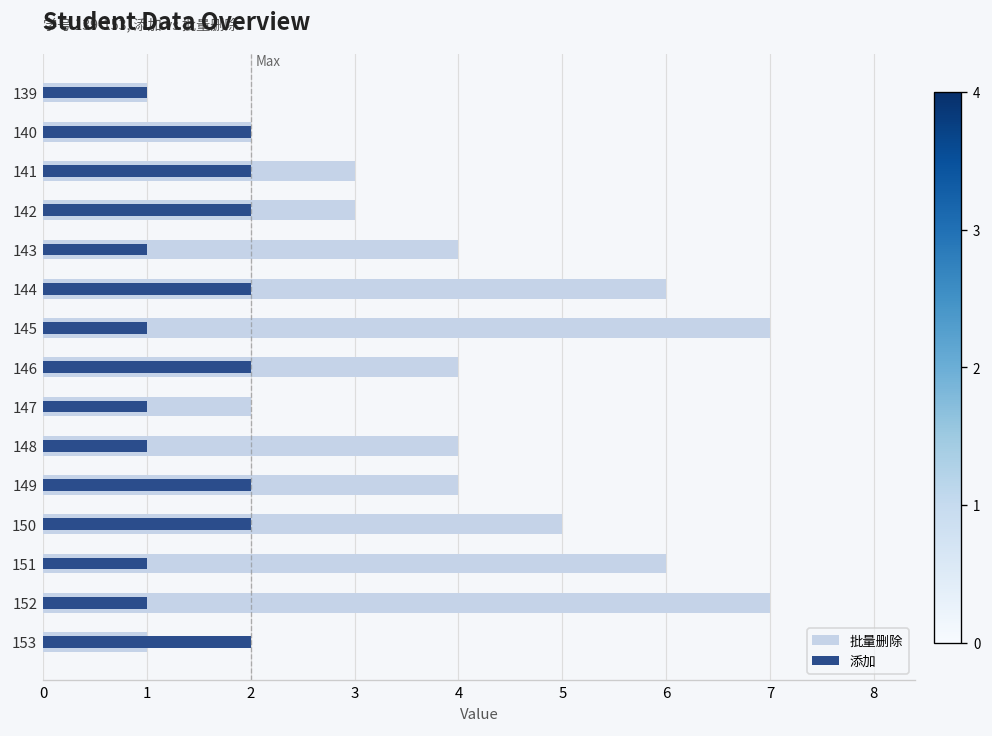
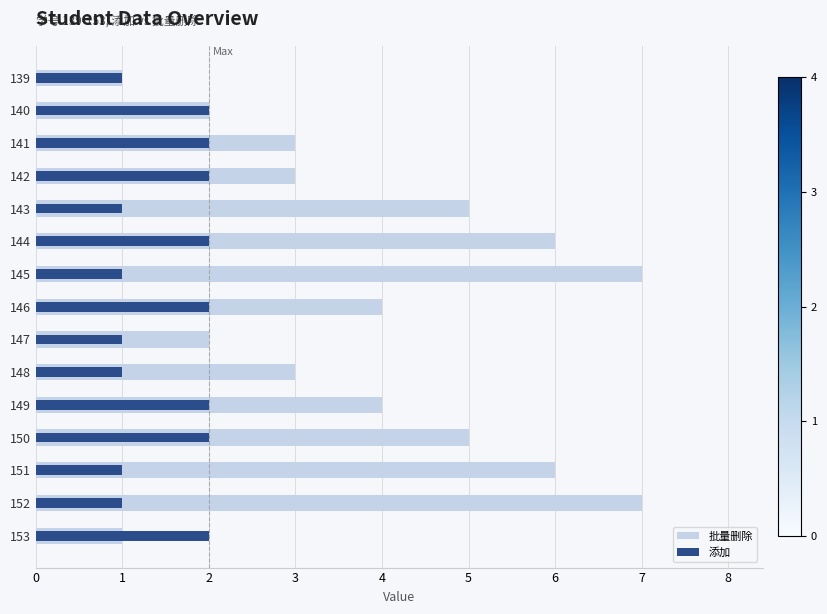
批量删除, 143: 4 -> 5
批量删除, 148: 4 -> 3
